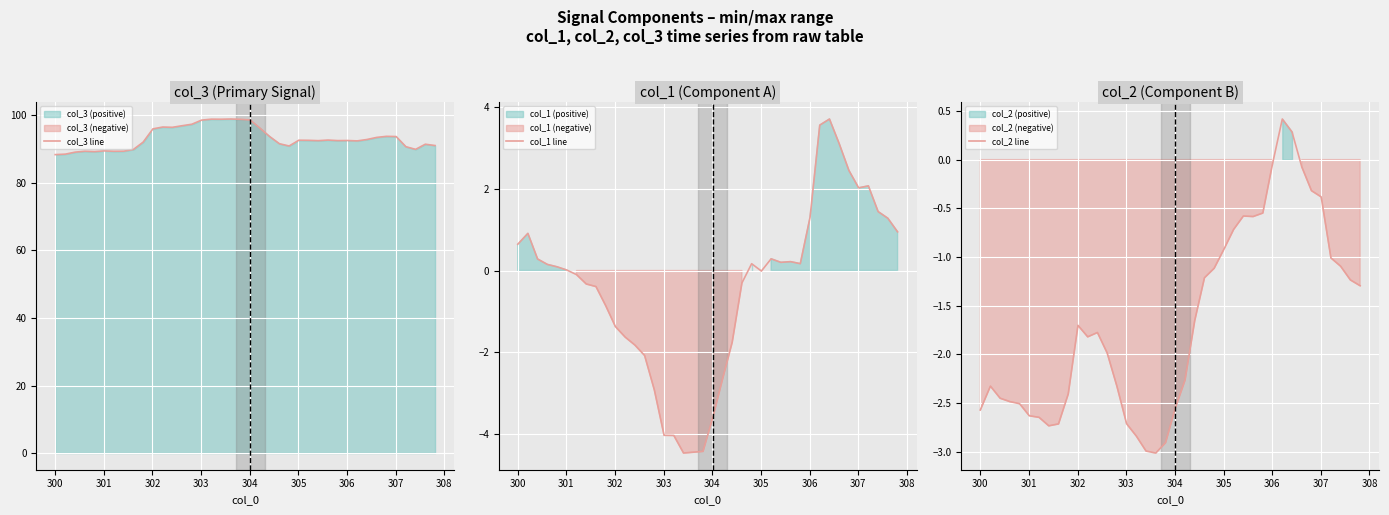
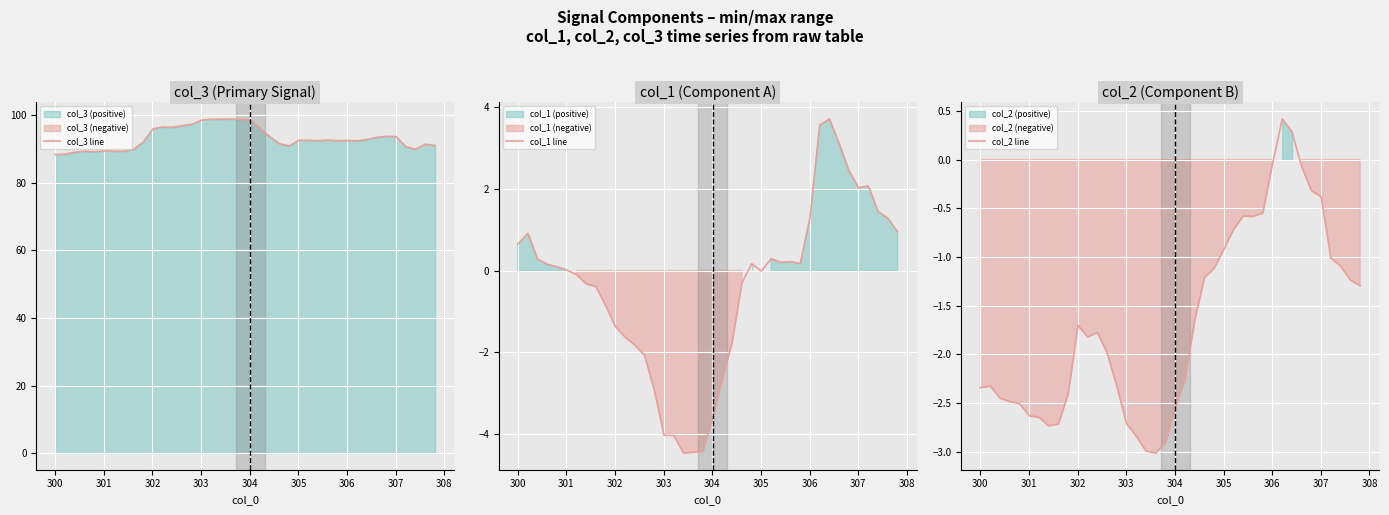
col_2 (Component B), col_2 line, 300: -2.6 -> -2.3
